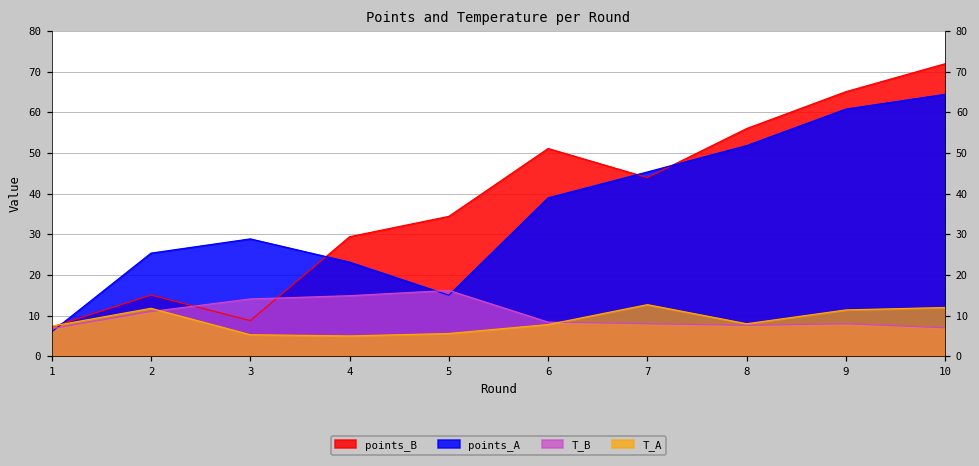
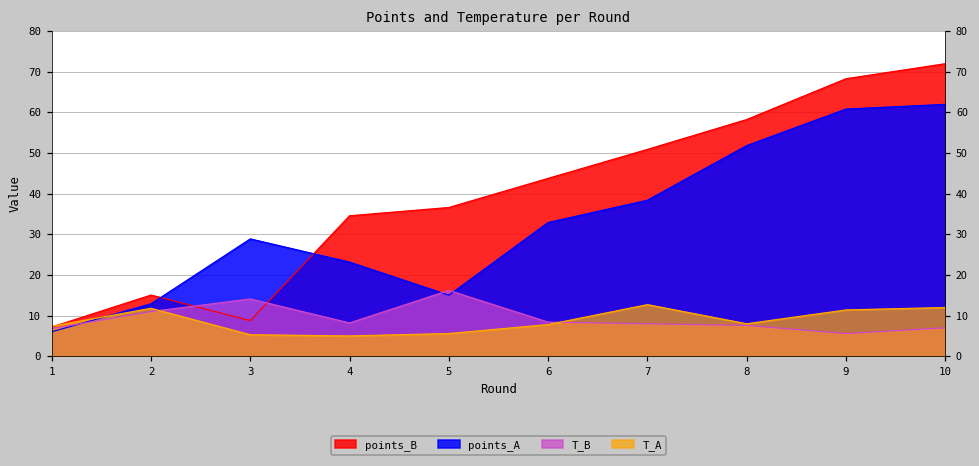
points_A, 2: 25 -> 13
points_B, 4: 29 -> 35
T_B, 4: 15 -> 8
points_B, 5: 34 -> 37
points_B, 6: 51 -> 44
points_A, 6: 39 -> 33
points_B, 7: 44 -> 51
points_A, 7: 45 -> 38
points_B, 8: 56 -> 58
points_B, 9: 65 -> 68
T_B, 9: 8 -> 6
points_A, 10: 64 -> 62
